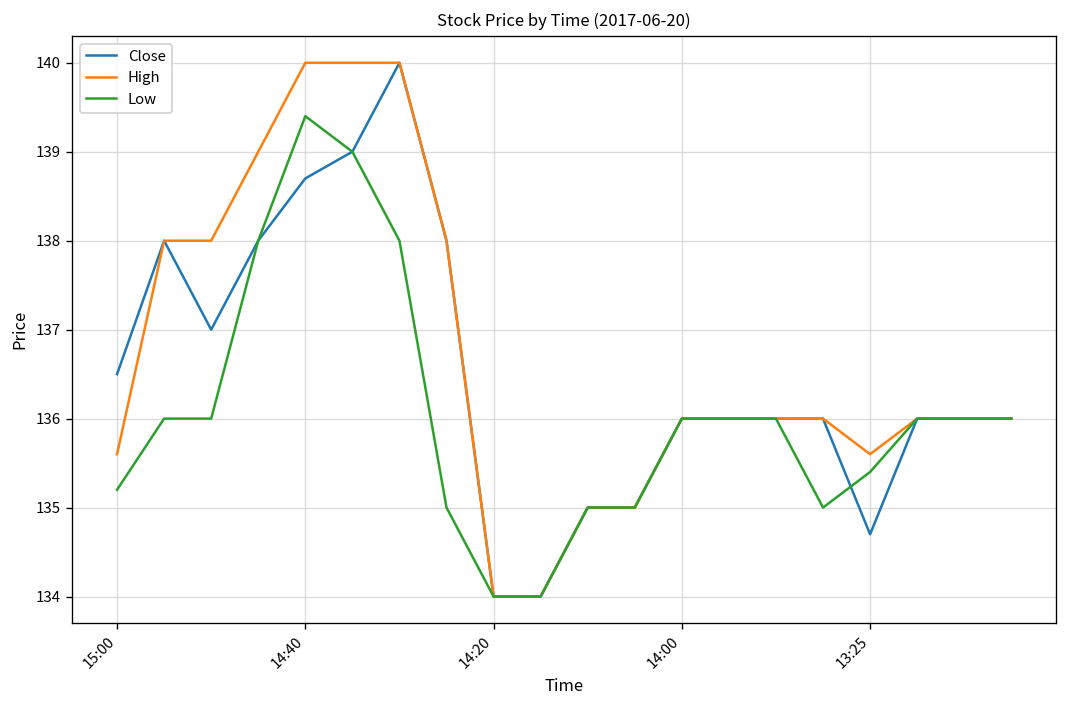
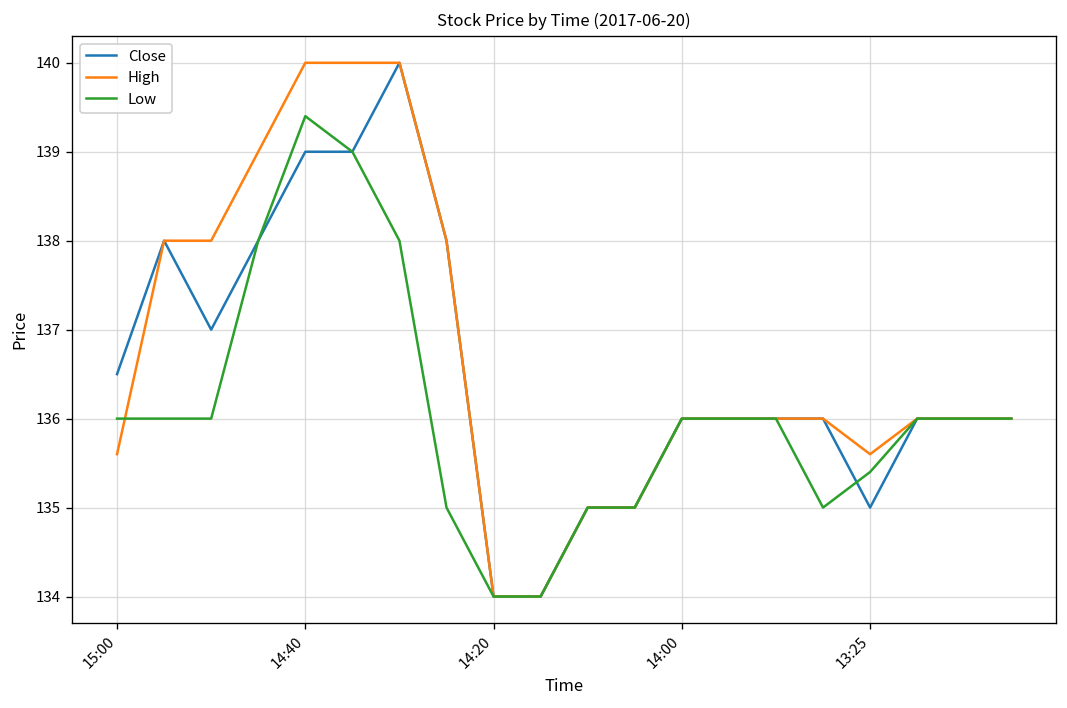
Low, 15:00: 135.2 -> 136.0
Close, 14:40: 138.7 -> 139.0
Close, 13:25: 134.7 -> 135.0
